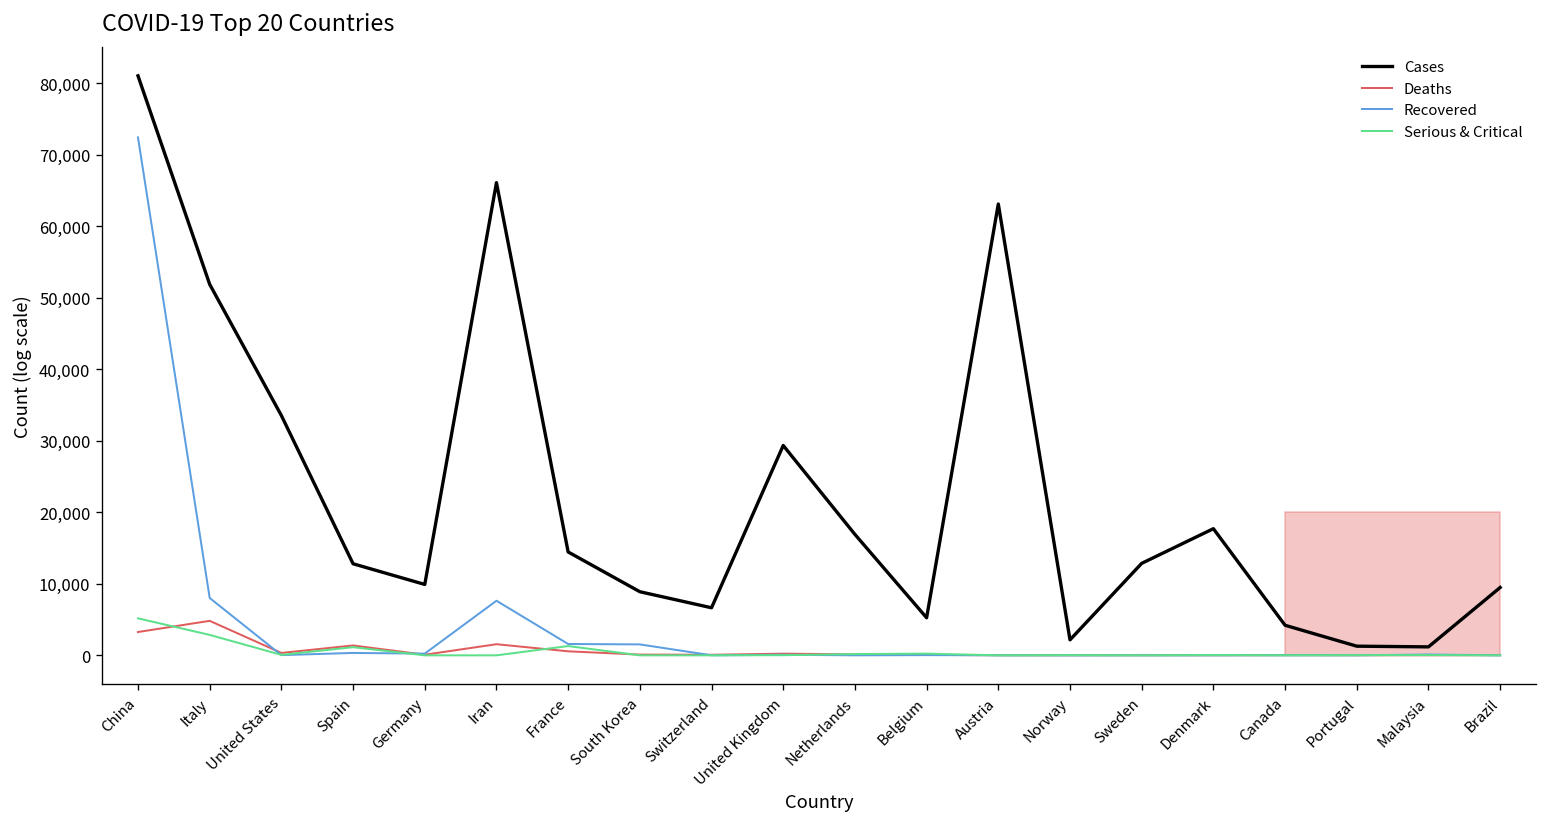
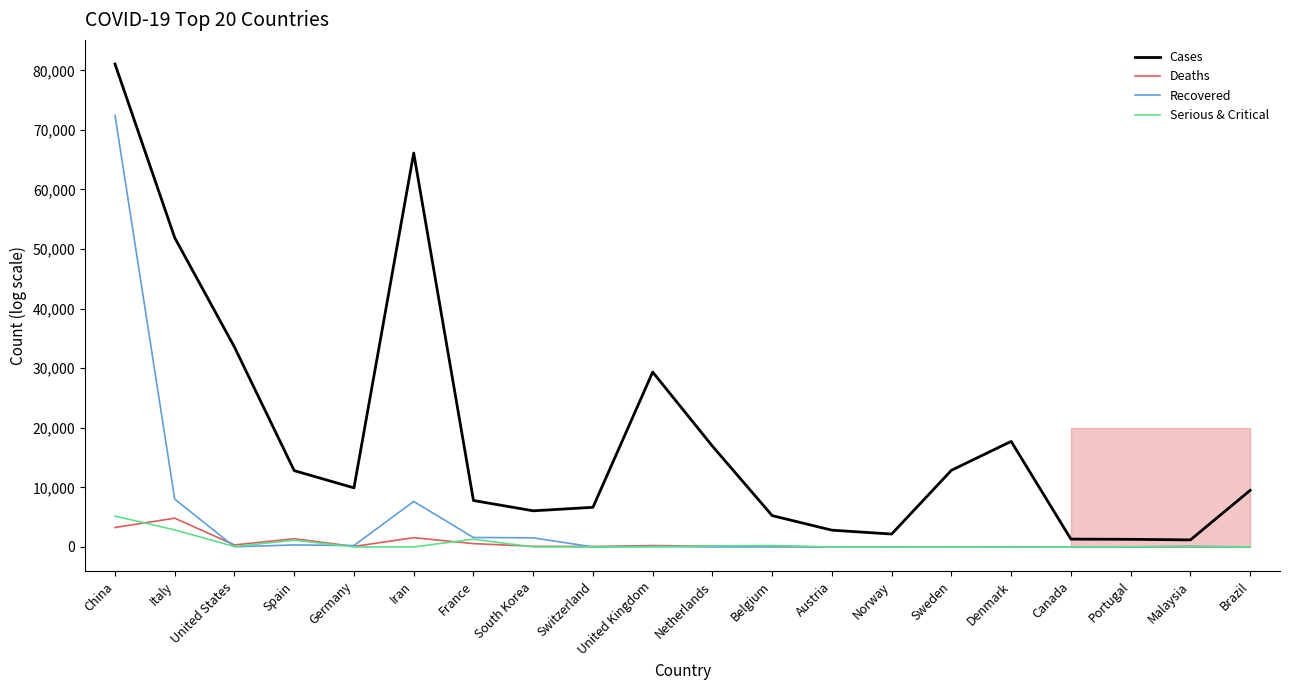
Cases, France: 14,000 -> 8,000
Cases, South Korea: 9,000 -> 6,000
Cases, Austria: 63,000 -> 3,000
Cases, Canada: 4,000 -> 1,000
